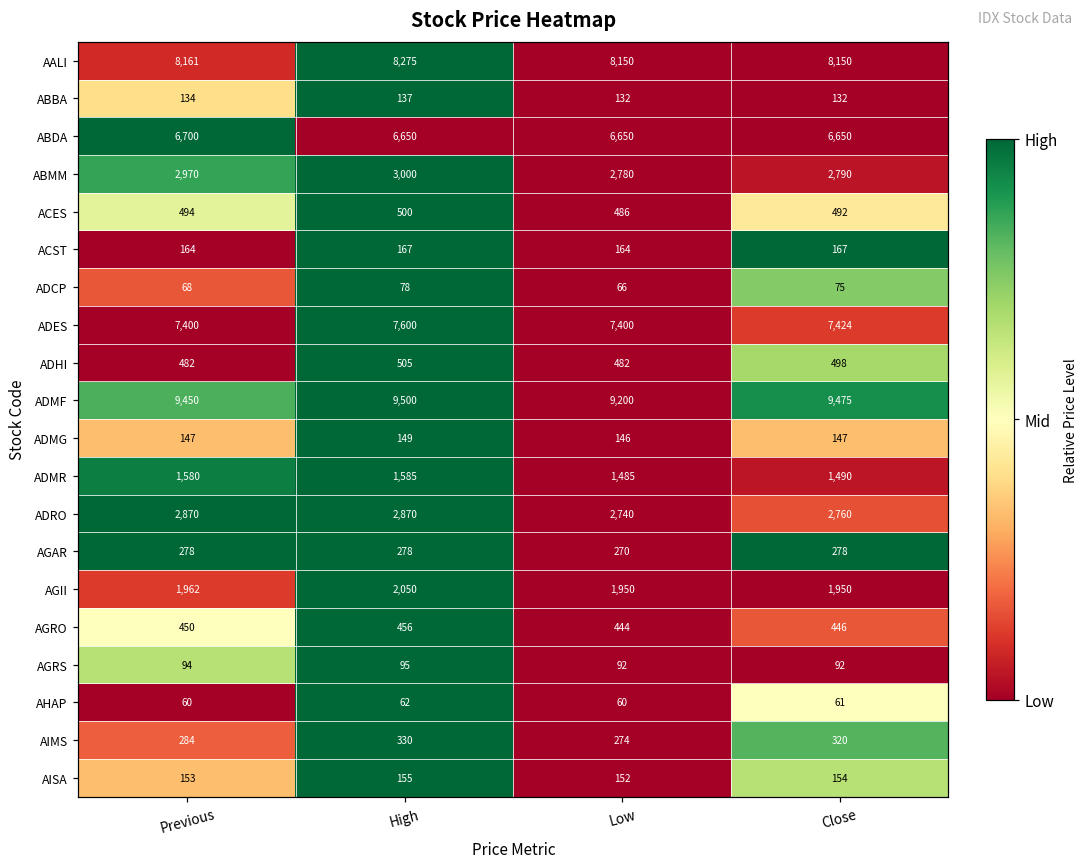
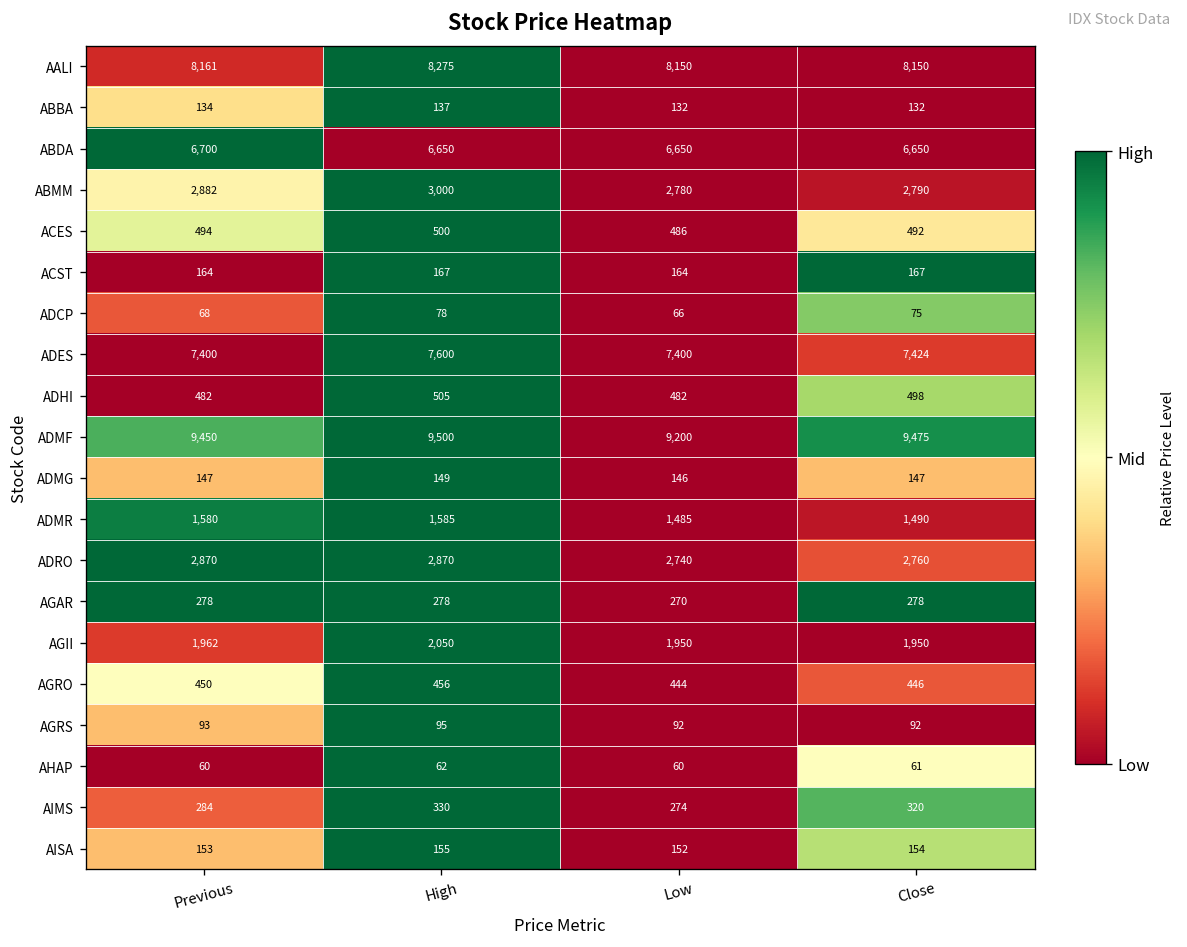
ABMM, Previous: 2,970 -> 2,882
AGRS, Previous: 94 -> 93
